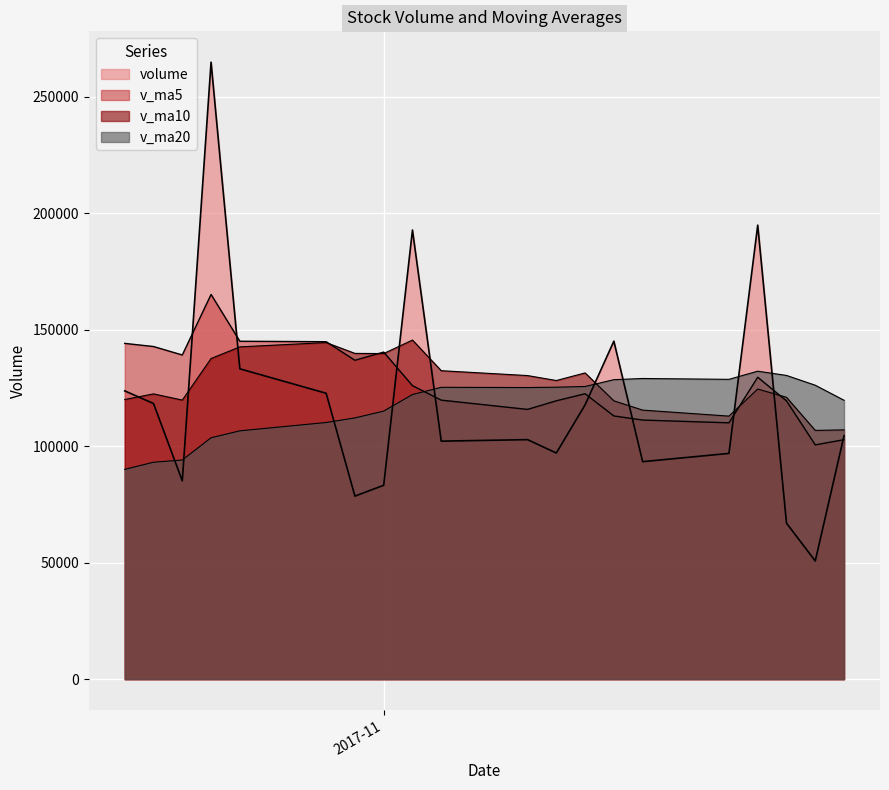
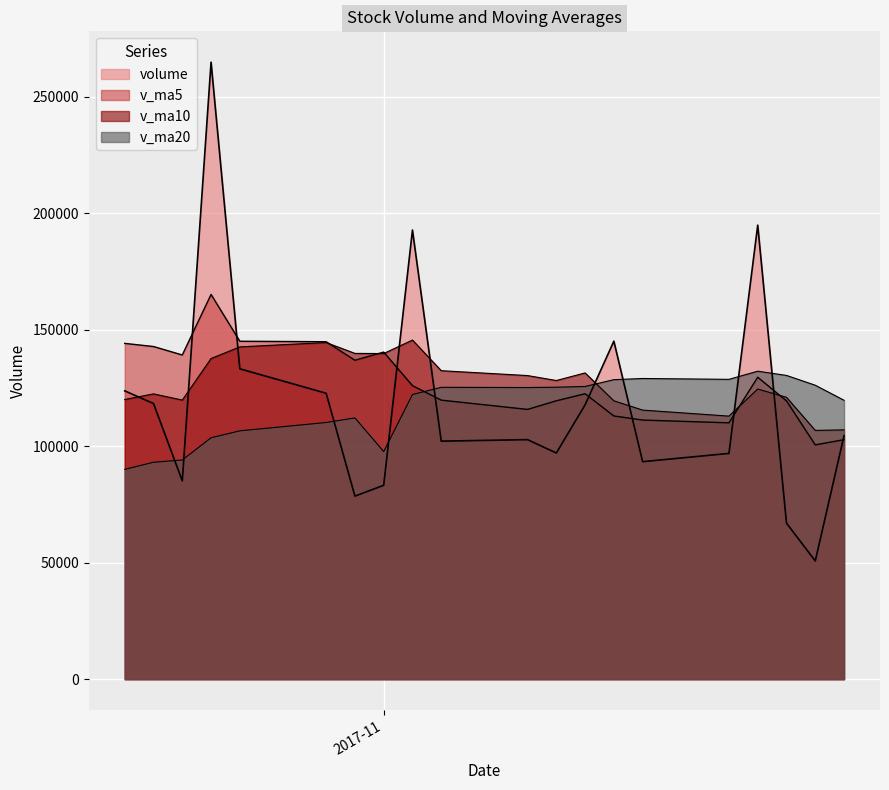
v_ma20, 2017-11: 115000 -> 98000
